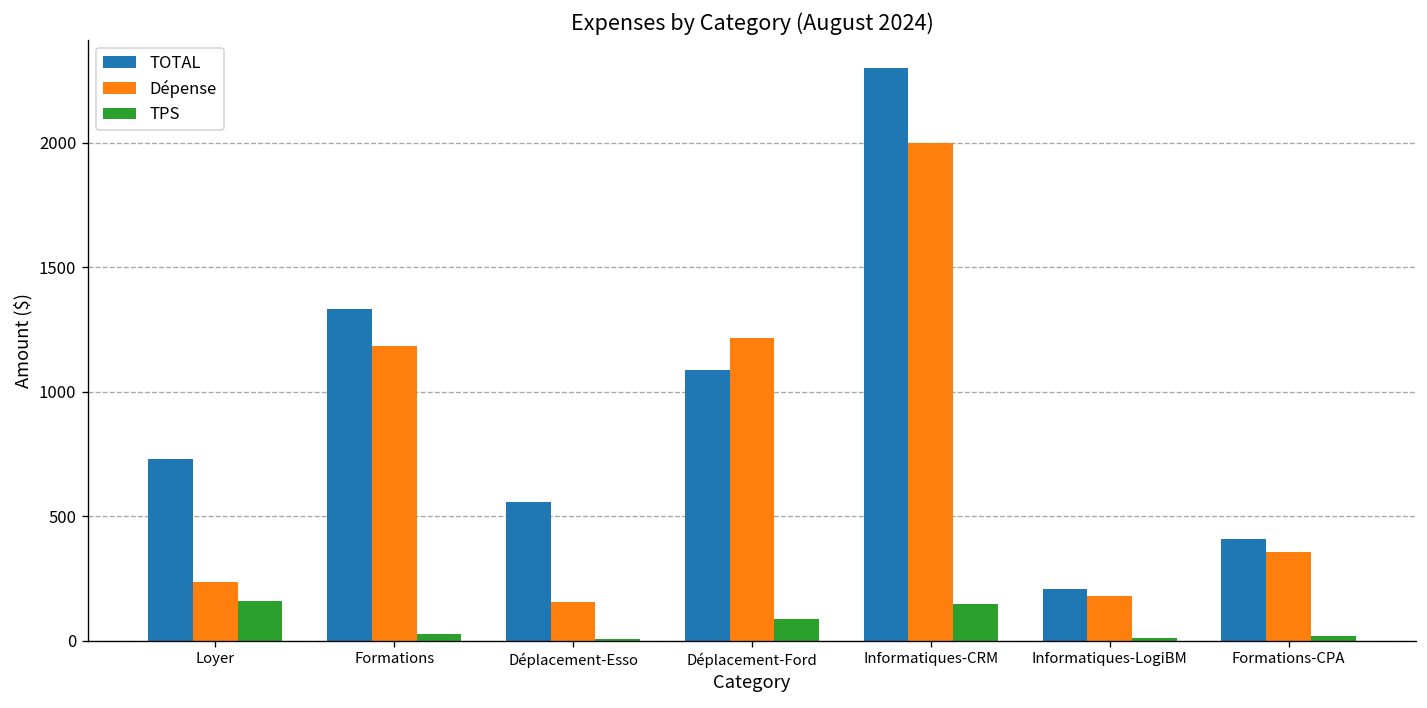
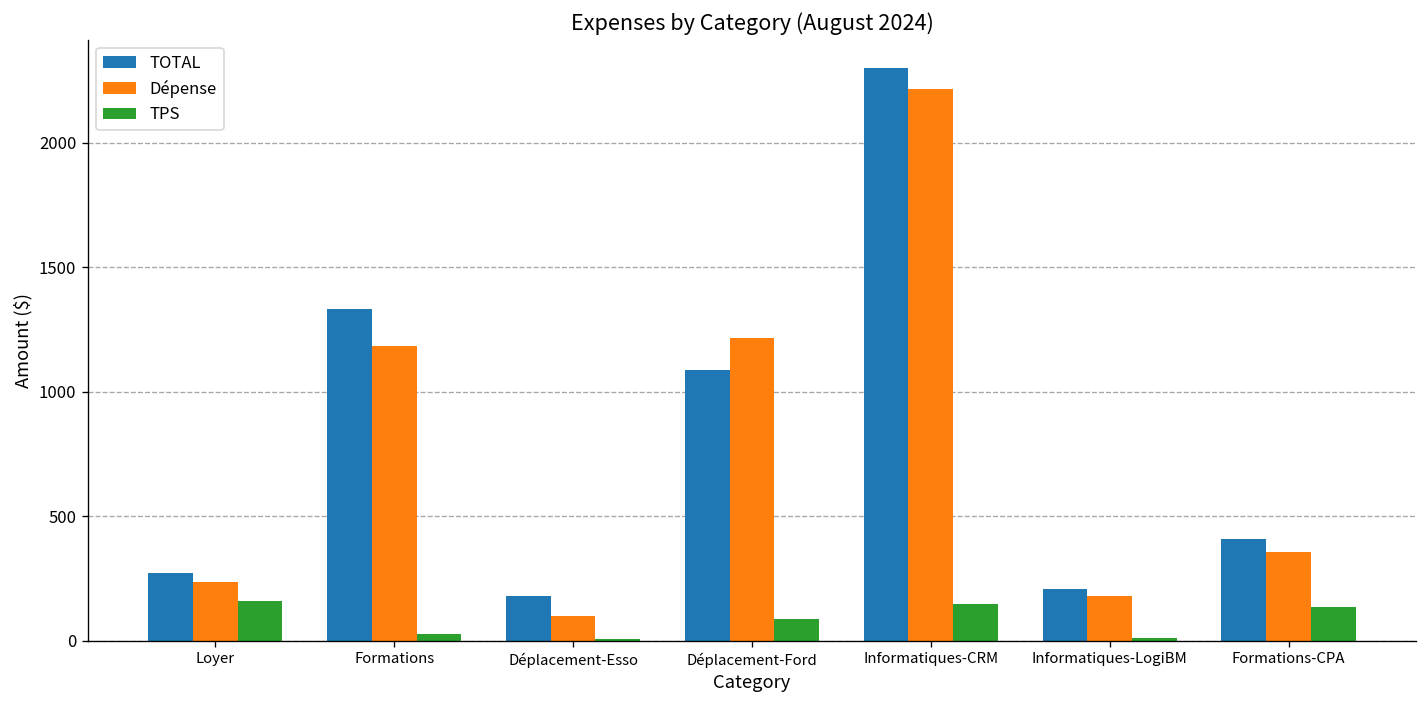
TOTAL, Loyer: 730 -> 270
TOTAL, Déplacement-Esso: 560 -> 180
Dépense, Déplacement-Esso: 160 -> 100
Dépense, Informatiques-CRM: 2000 -> 2220
TPS, Formations-CPA: 20 -> 140
